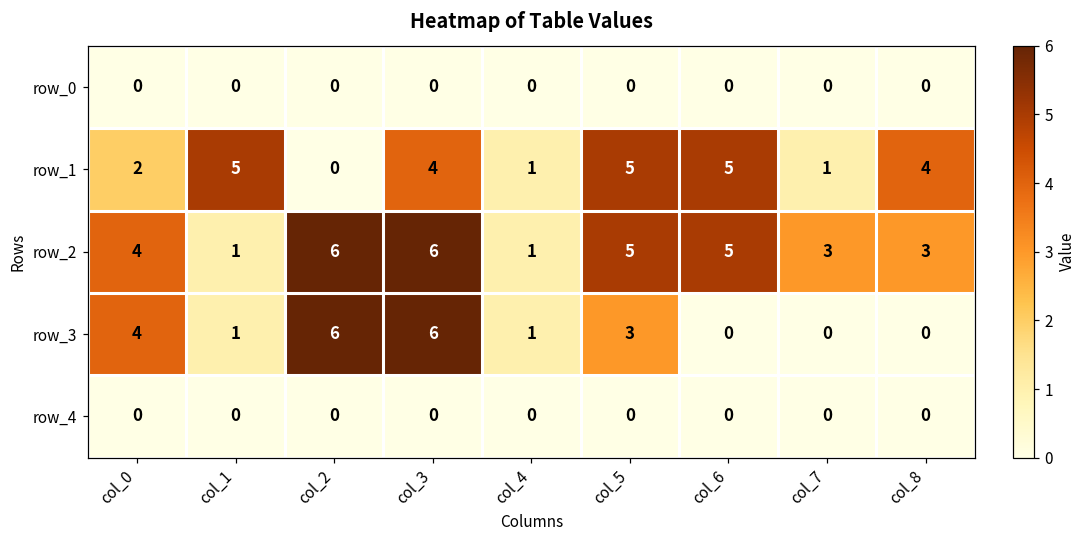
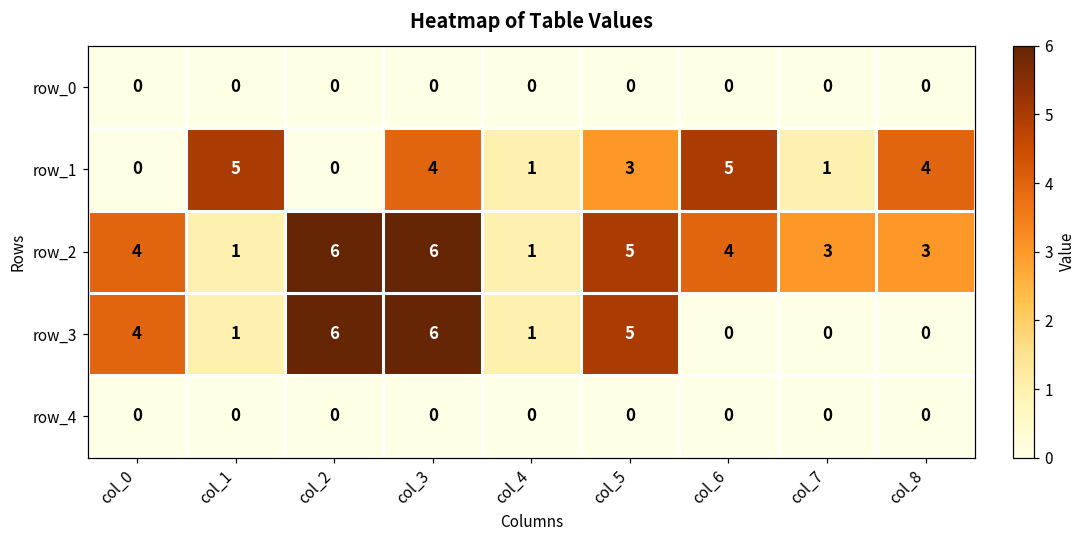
row_1, col_0: 2 -> 0
row_1, col_5: 5 -> 3
row_2, col_6: 5 -> 4
row_3, col_5: 3 -> 5
